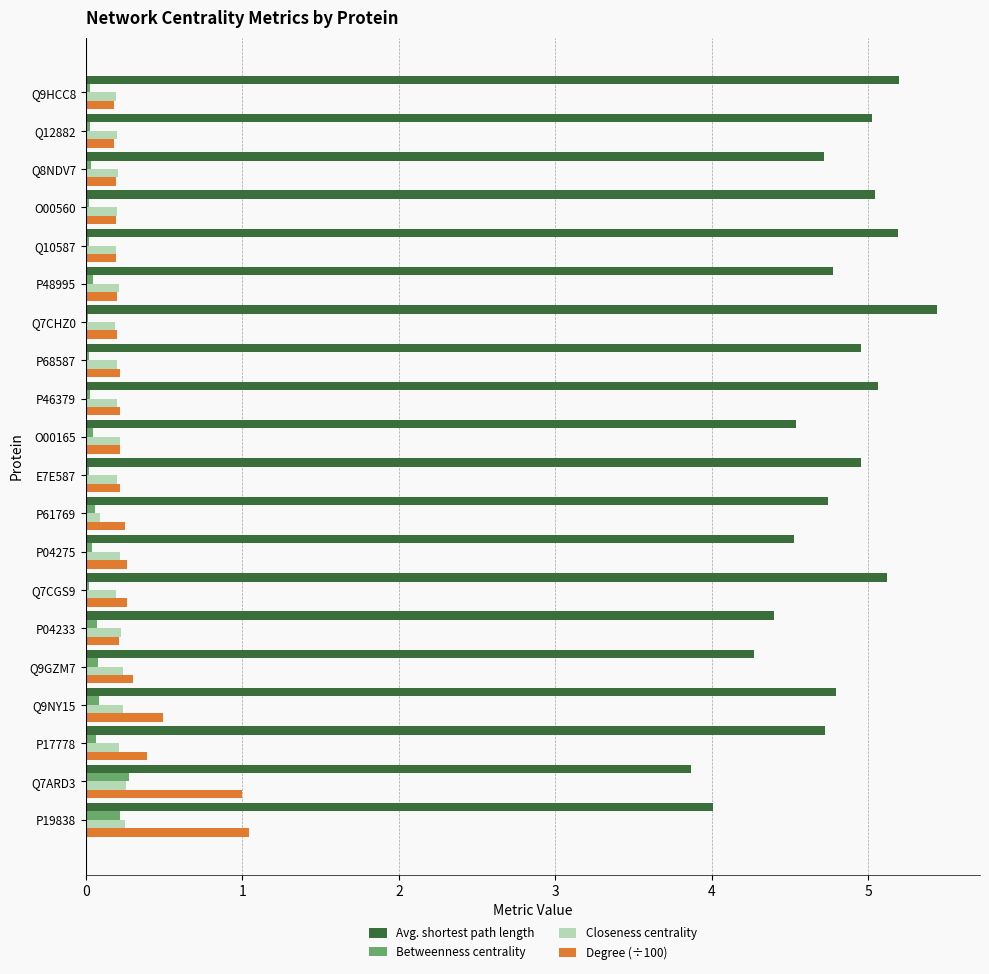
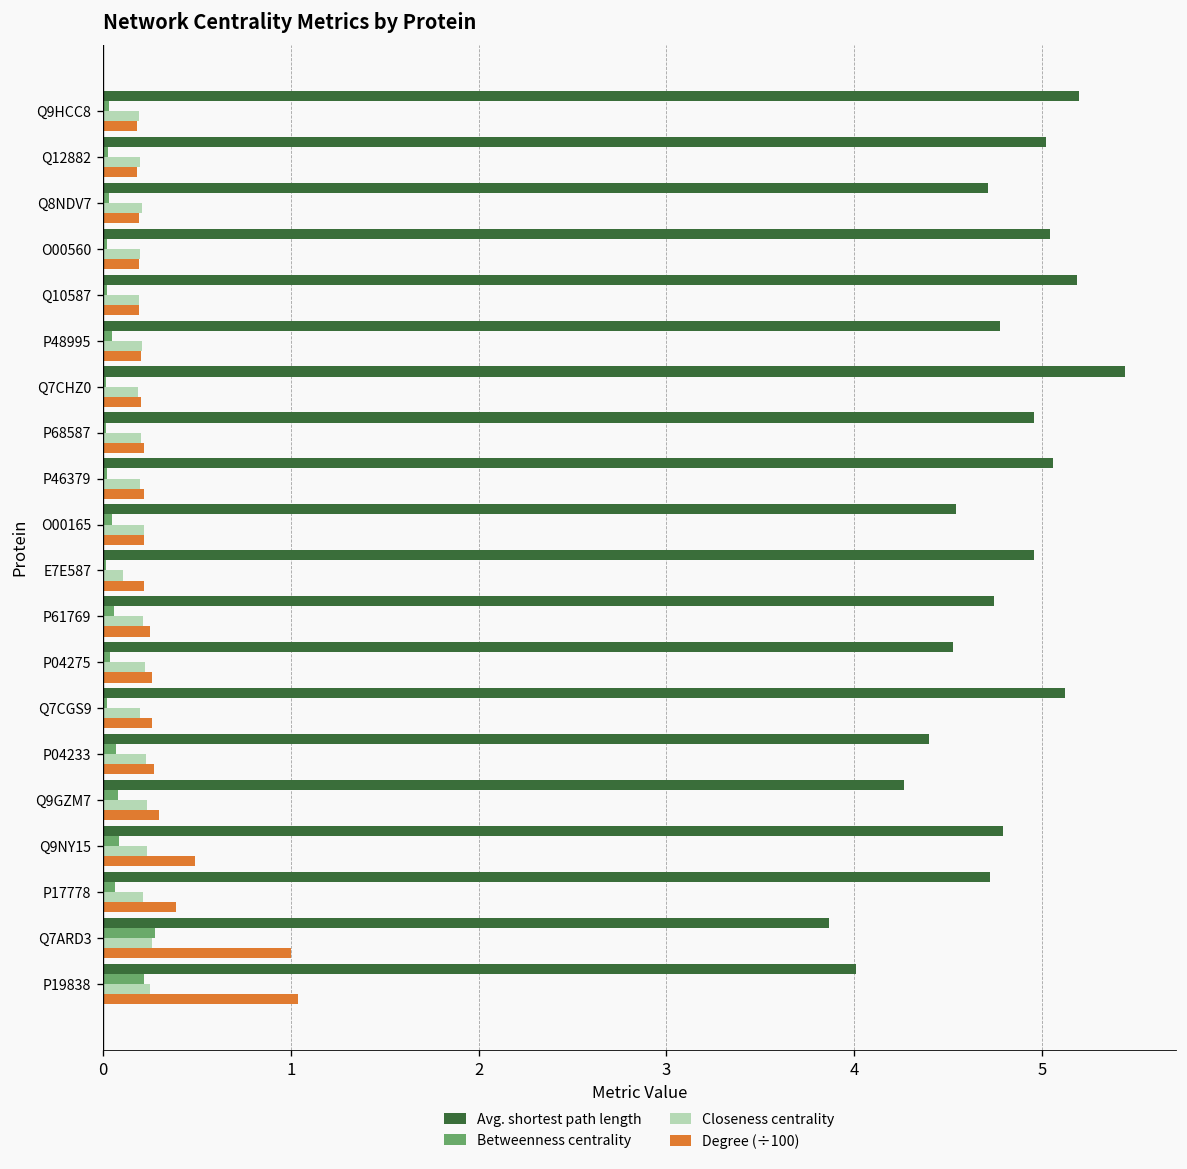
Closeness centrality, E7E587: 0.20 -> 0.11
Closeness centrality, P61769: 0.09 -> 0.21
Degree (÷100), P04233: 0.21 -> 0.27
